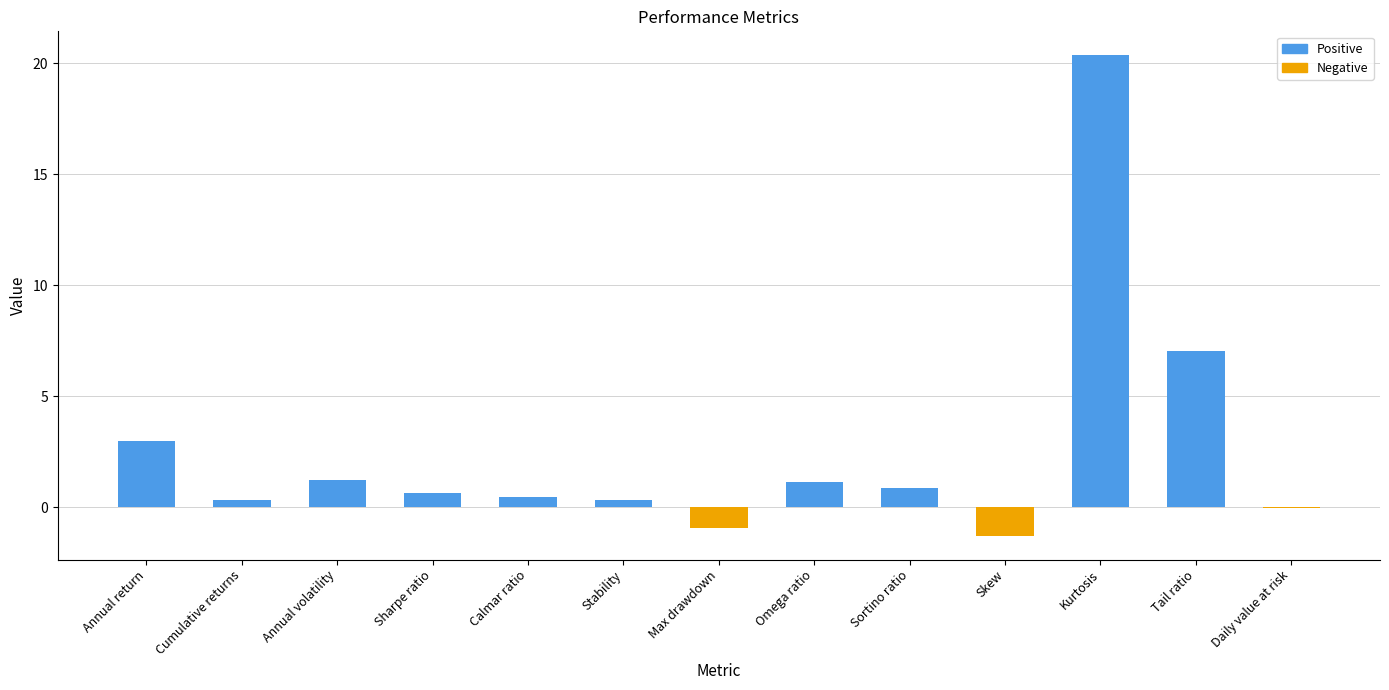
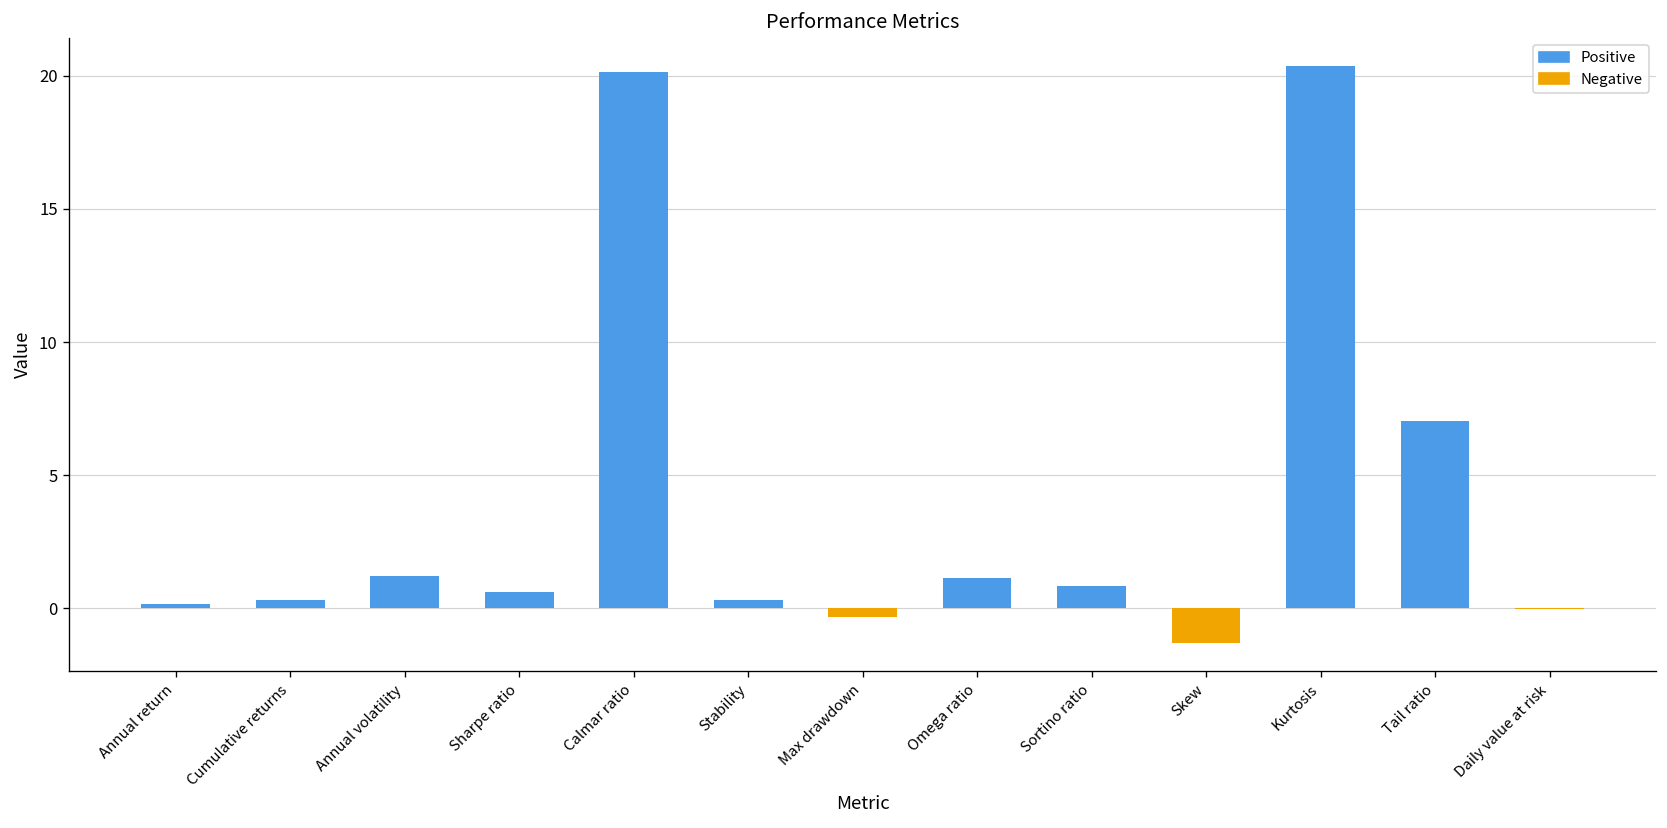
Annual return: 3.0 -> 0.1
Calmar ratio: 0.4 -> 20.1
Max drawdown: -0.9 -> -0.3
